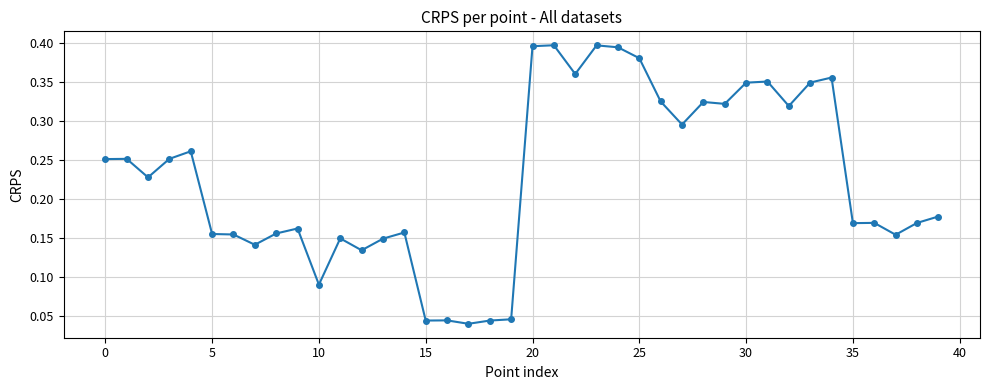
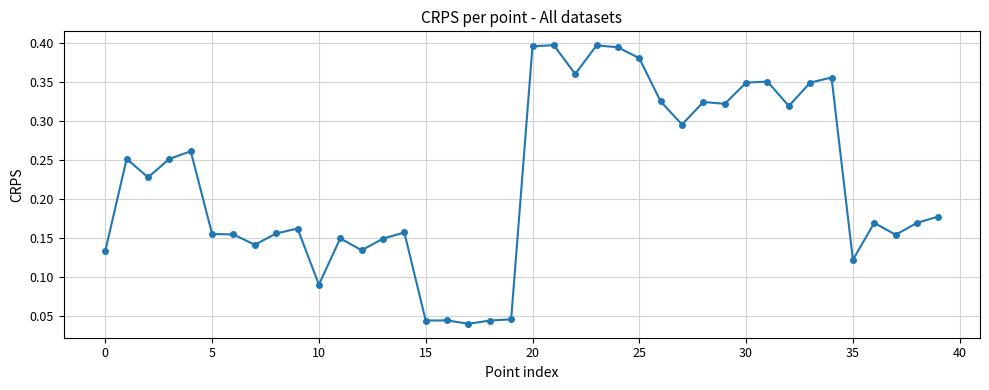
0: 0.25 -> 0.13
35: 0.17 -> 0.12
